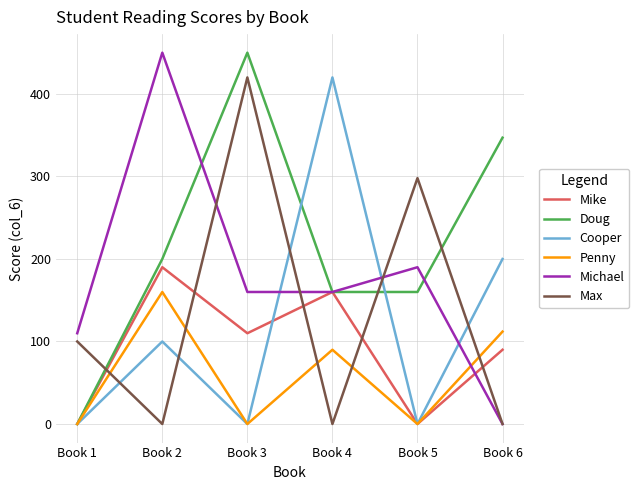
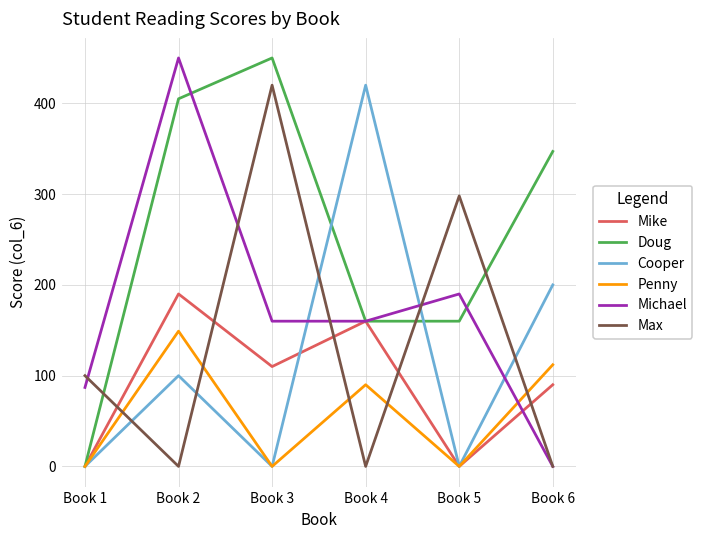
Michael, Book 1: 110 -> 90
Doug, Book 2: 200 -> 410
Penny, Book 2: 160 -> 150
